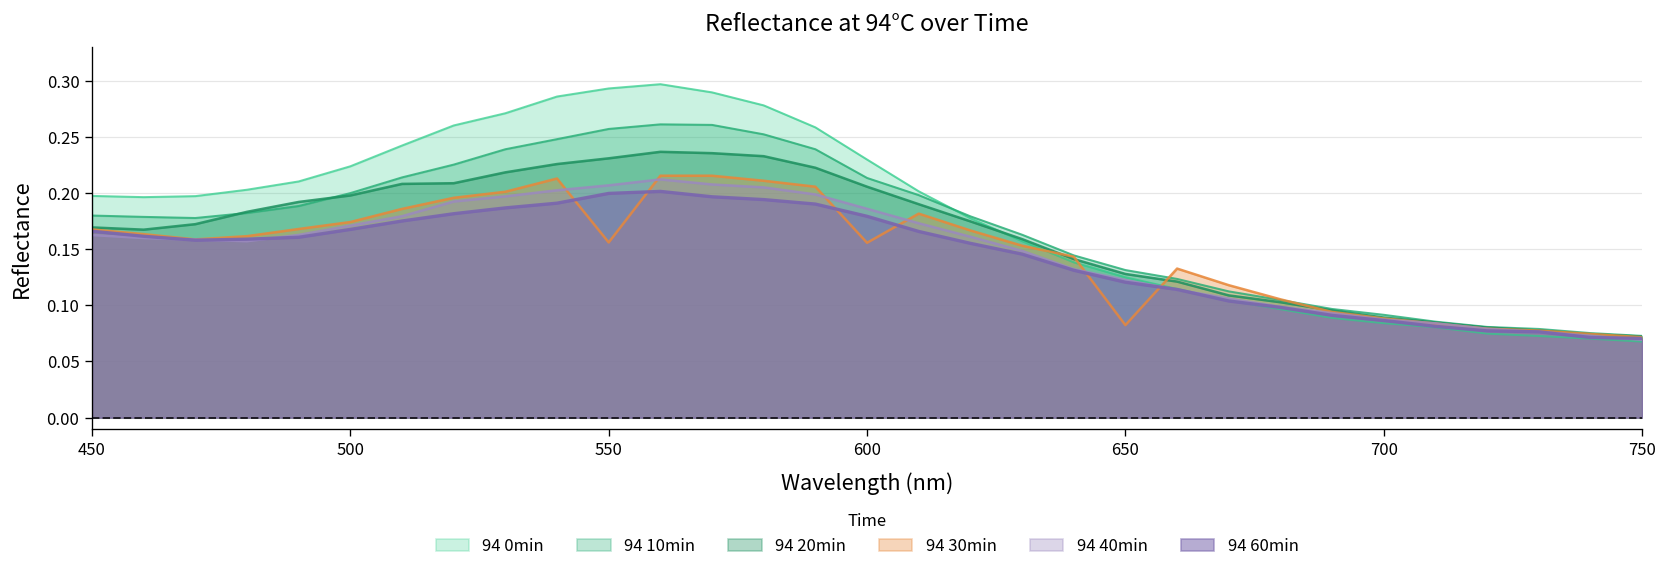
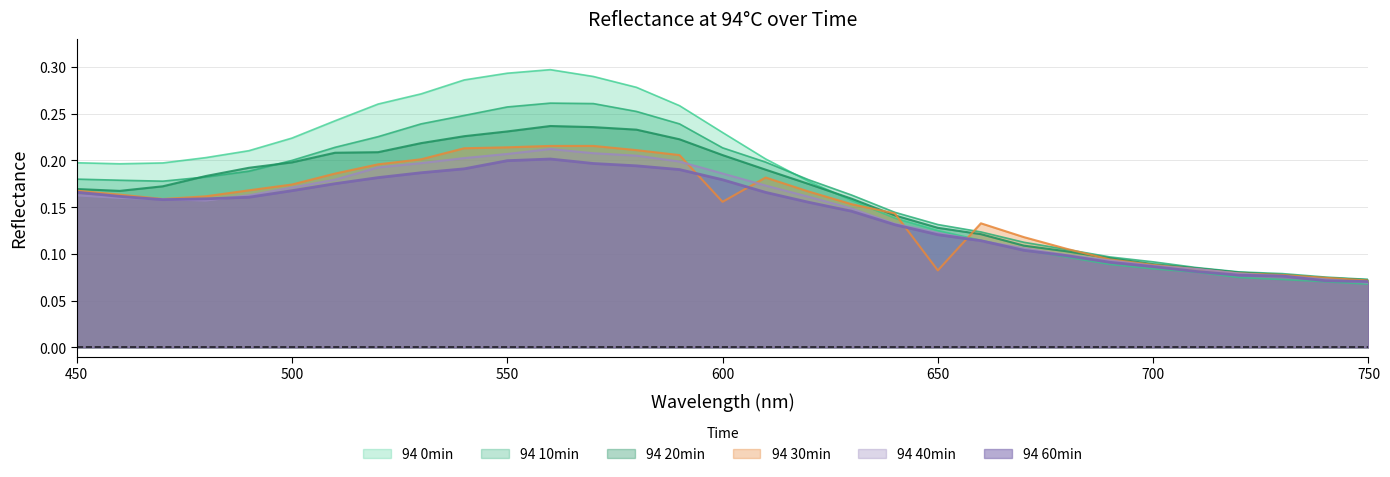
94 30min, 550: 0.16 -> 0.21
